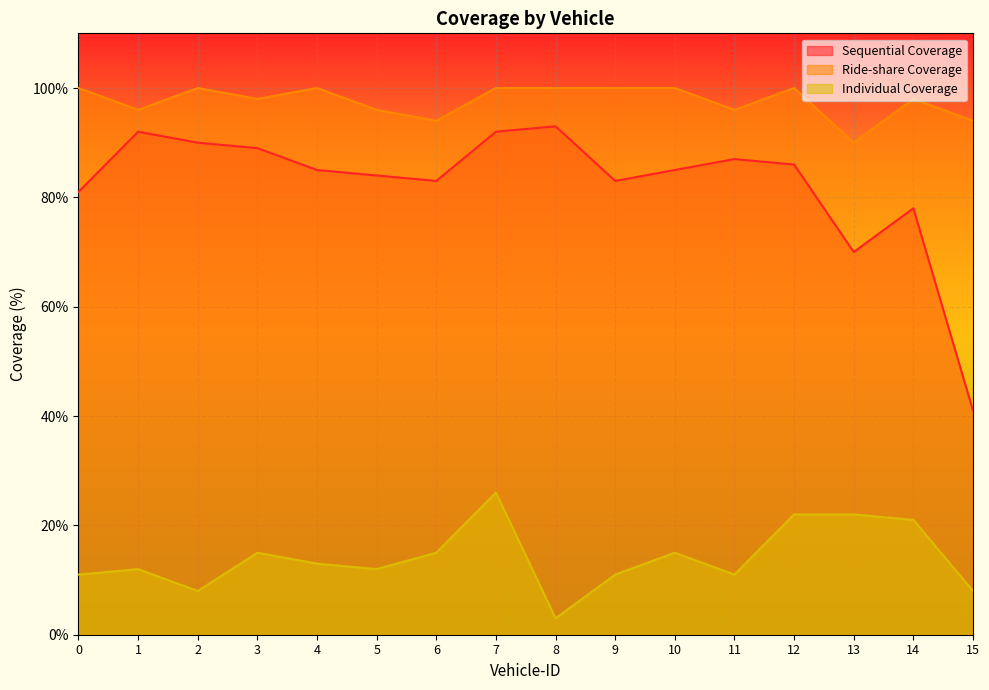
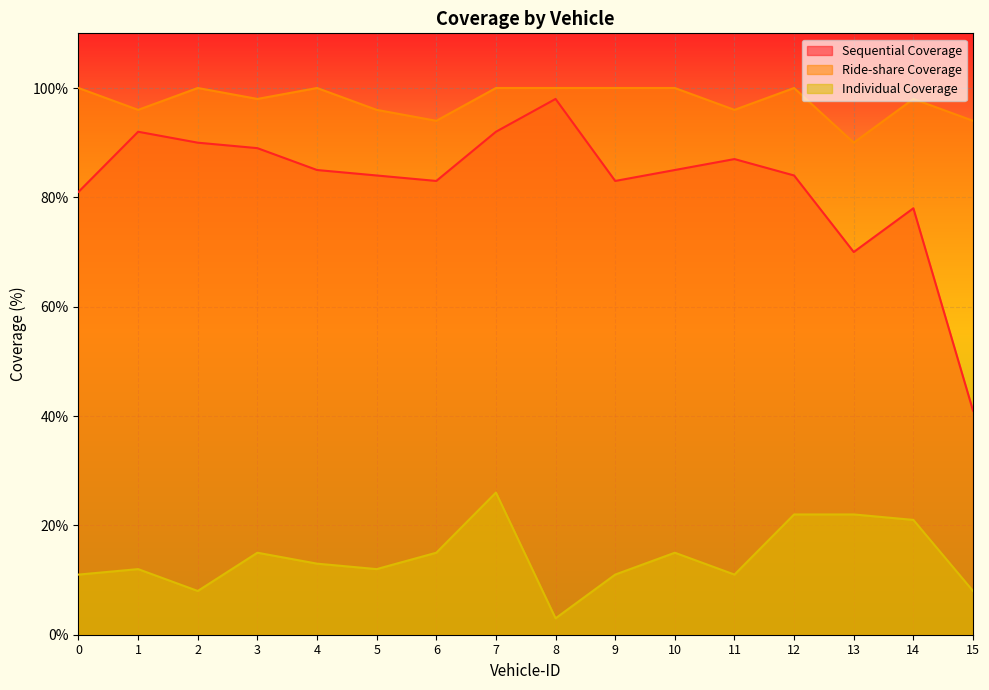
Sequential Coverage, 8: 93% -> 98%
Sequential Coverage, 12: 86% -> 84%
